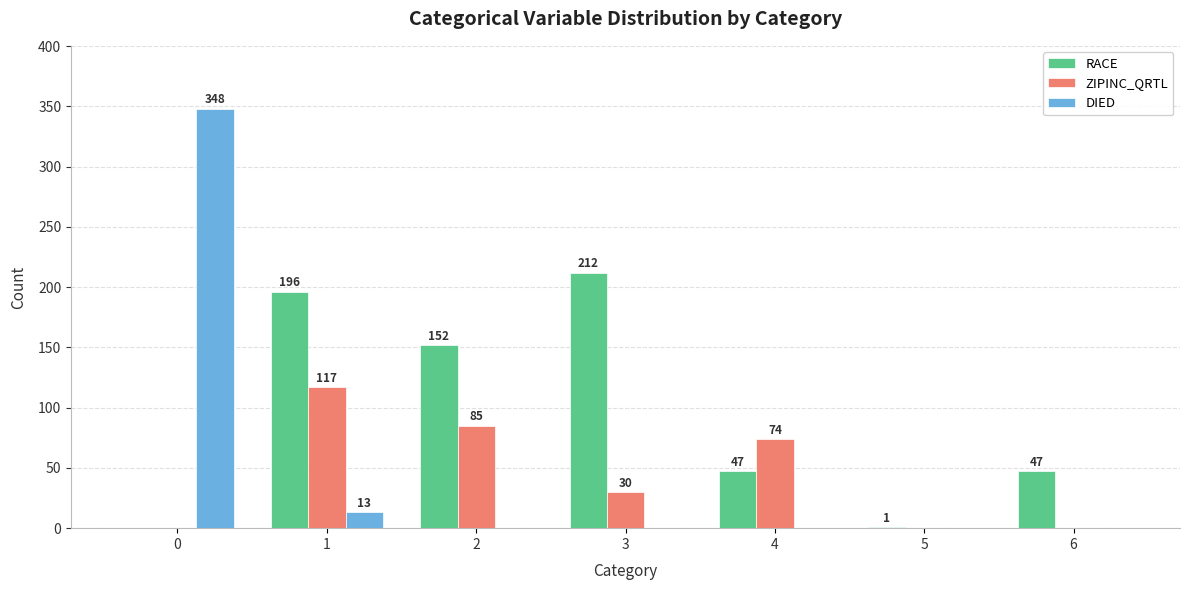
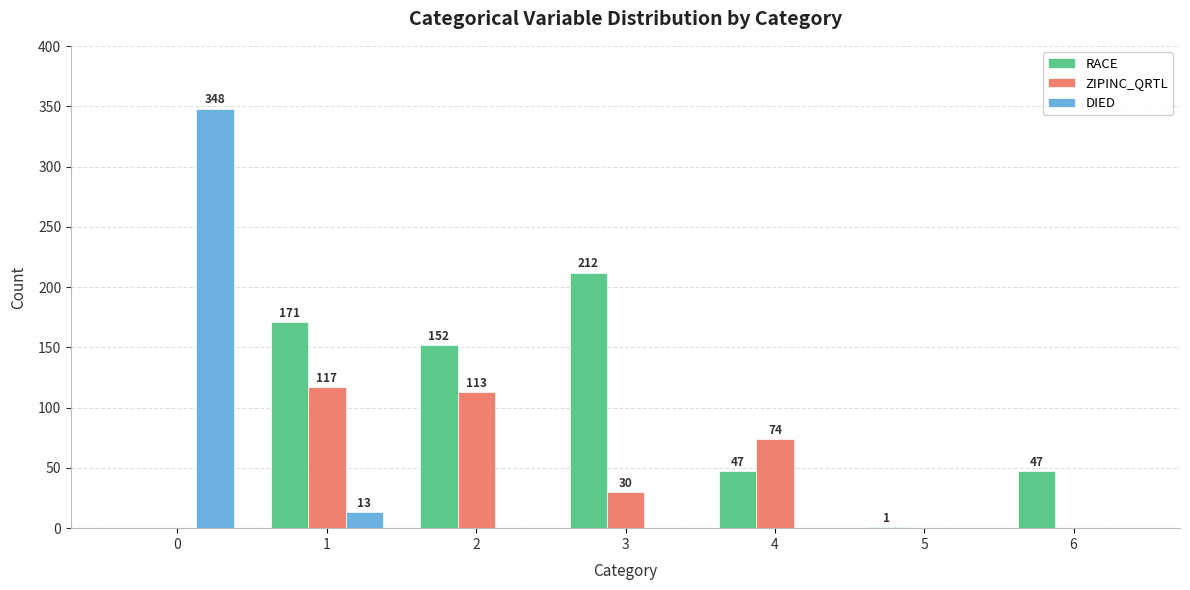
RACE, 1: 196 -> 171
ZIPINC_QRTL, 2: 85 -> 113
